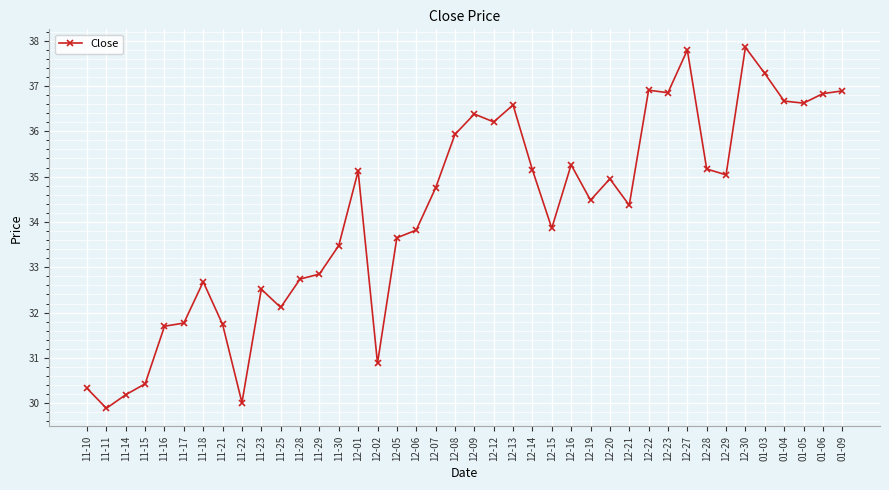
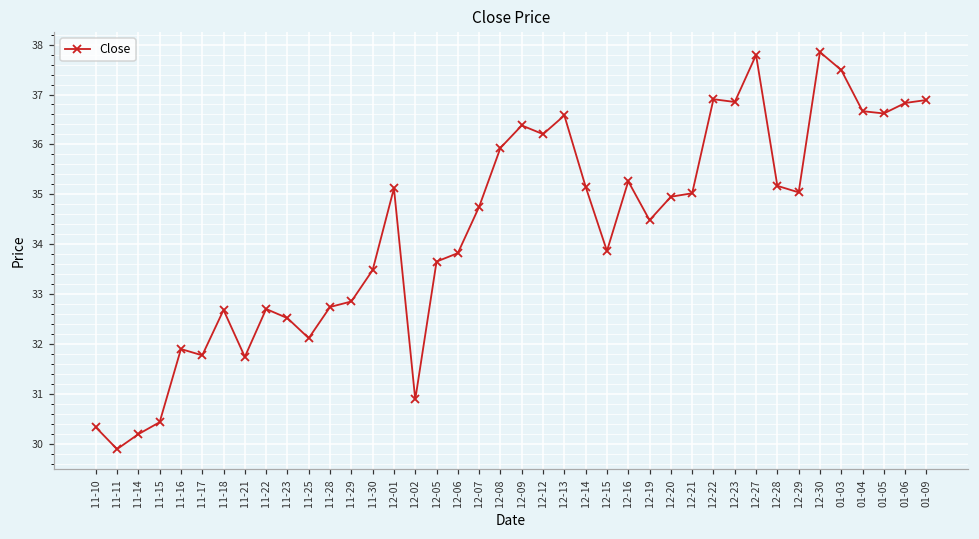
11-16: 31.7 -> 31.9
11-22: 30.0 -> 32.7
12-21: 34.4 -> 35.0
01-03: 37.3 -> 37.5
